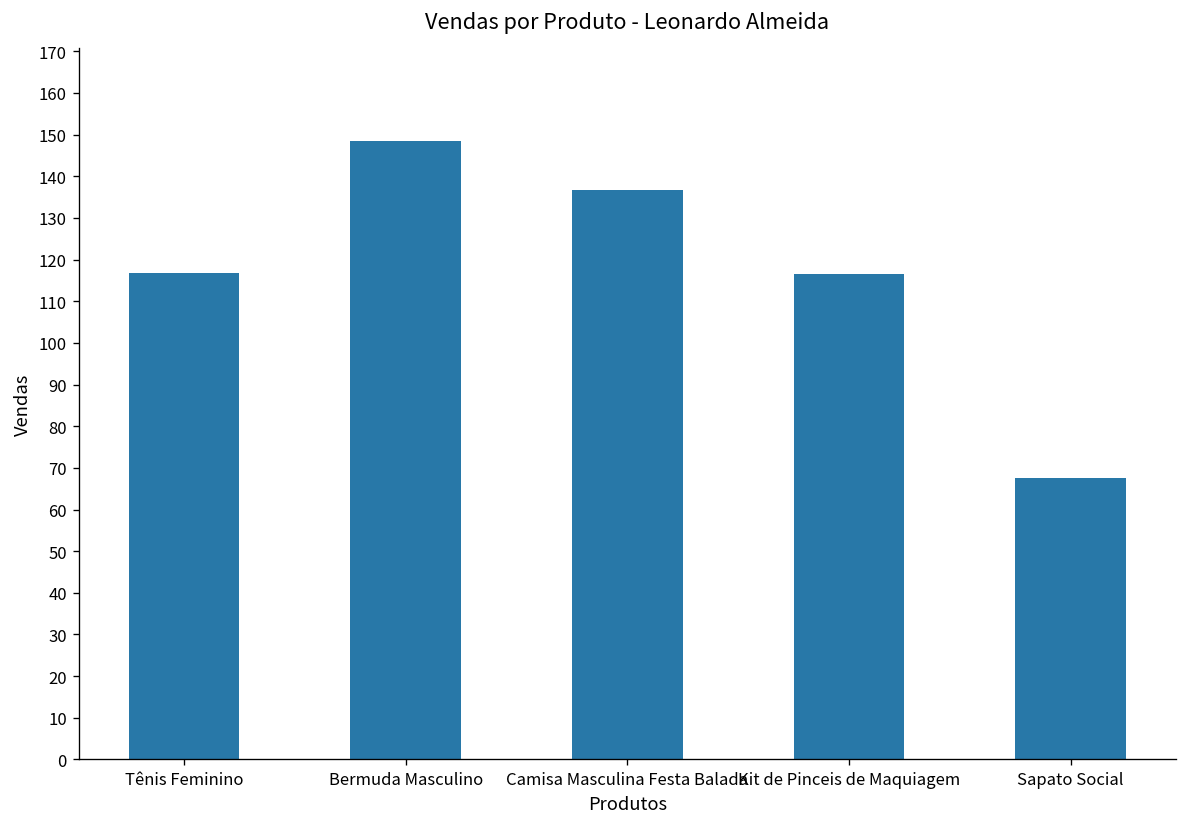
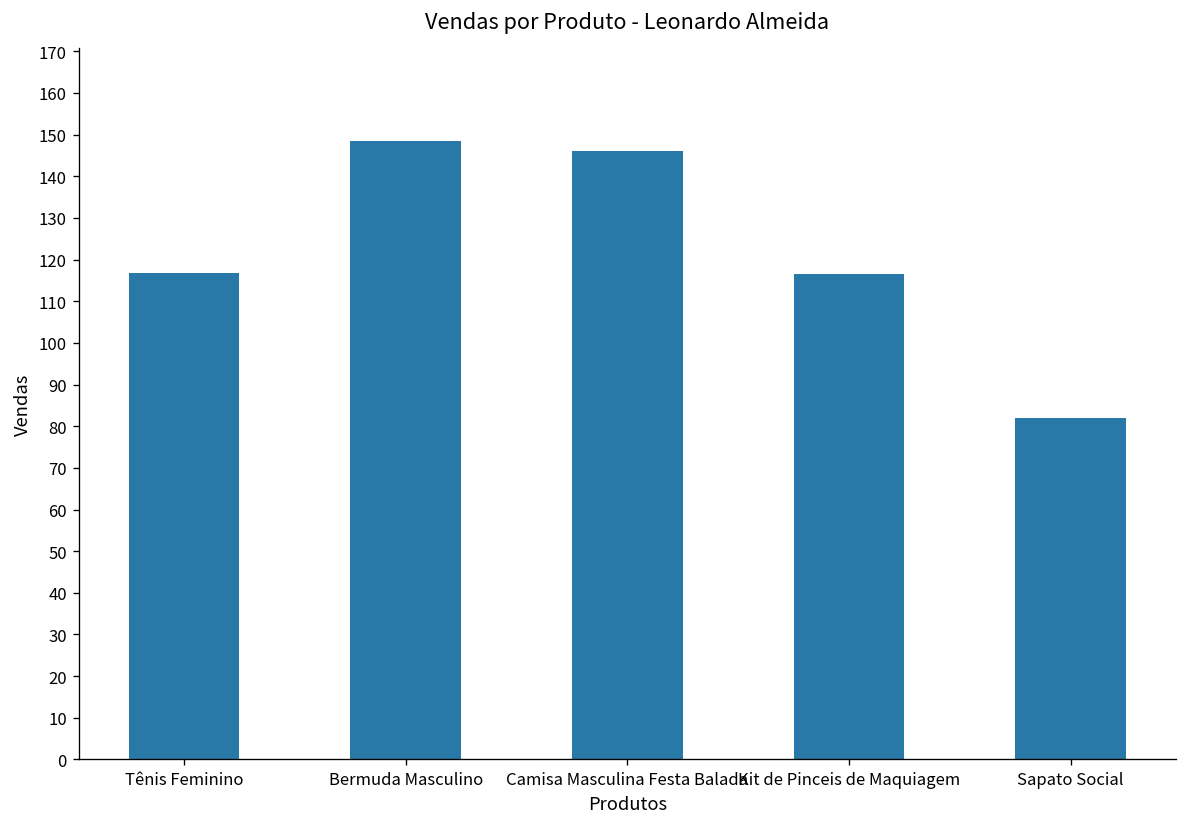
Camisa Masculina Festa Balada: 137 -> 146
Sapato Social: 68 -> 82
